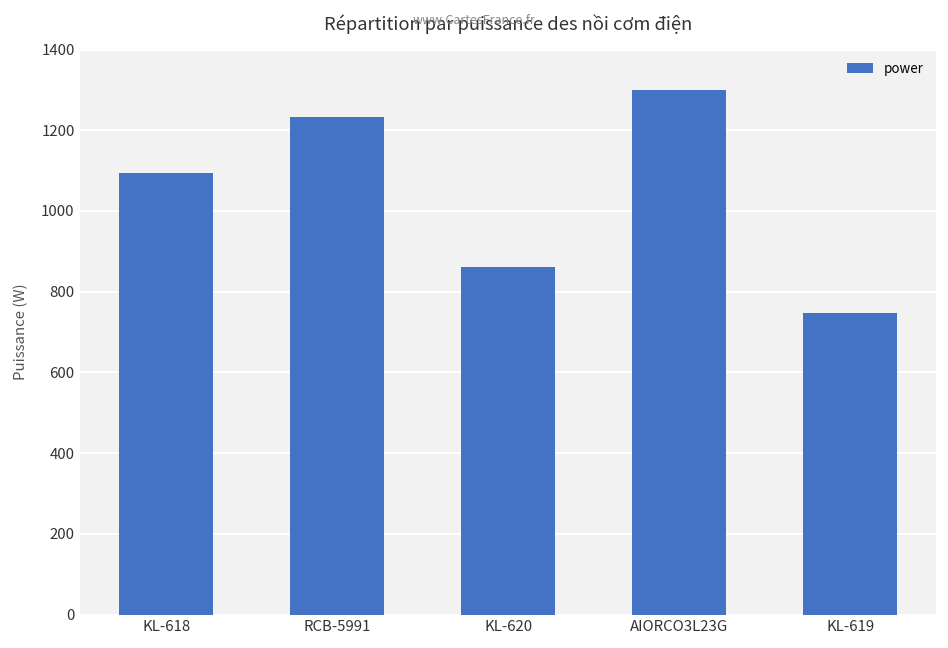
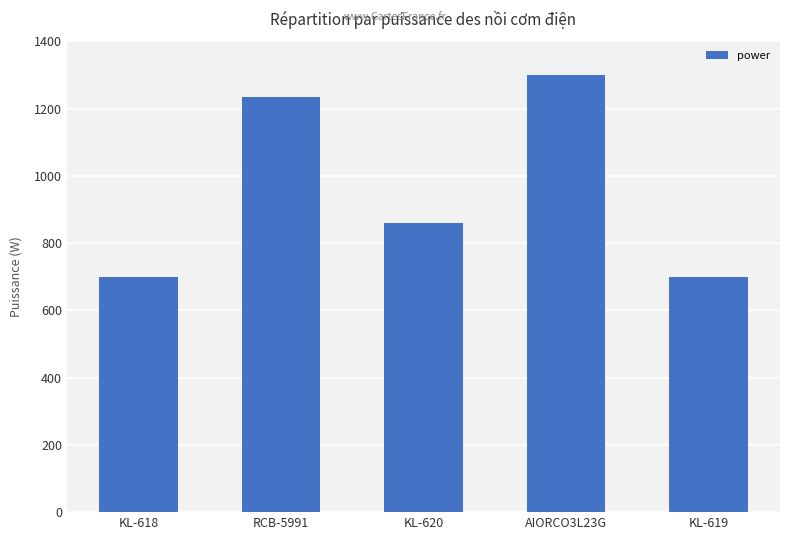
KL-618: 1090 -> 700
KL-619: 750 -> 700
